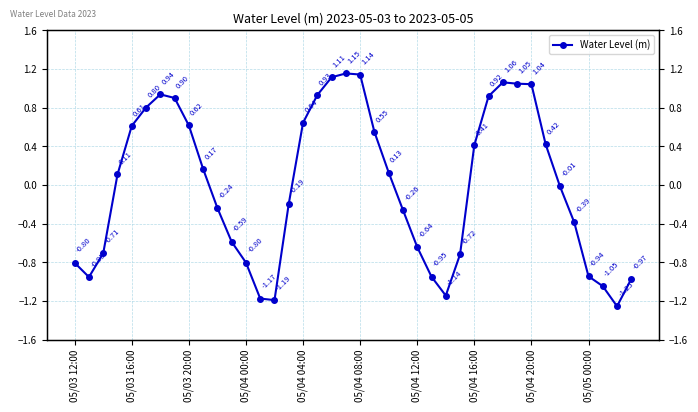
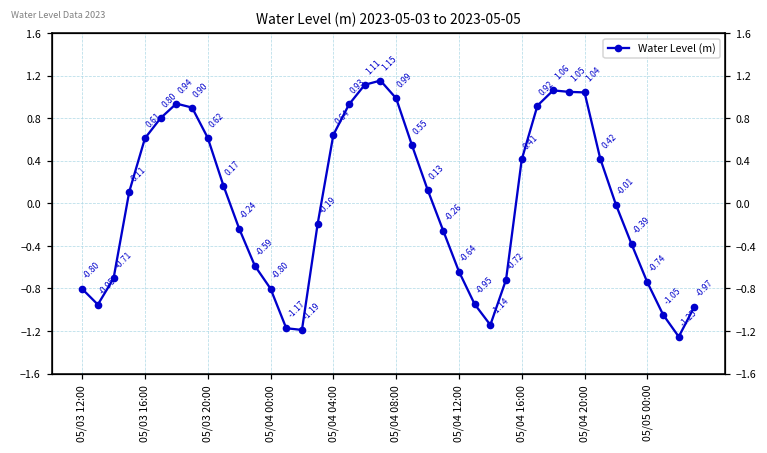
05/04 08:00: 1.14 -> 0.99
05/05 00:00: -0.94 -> -0.74
